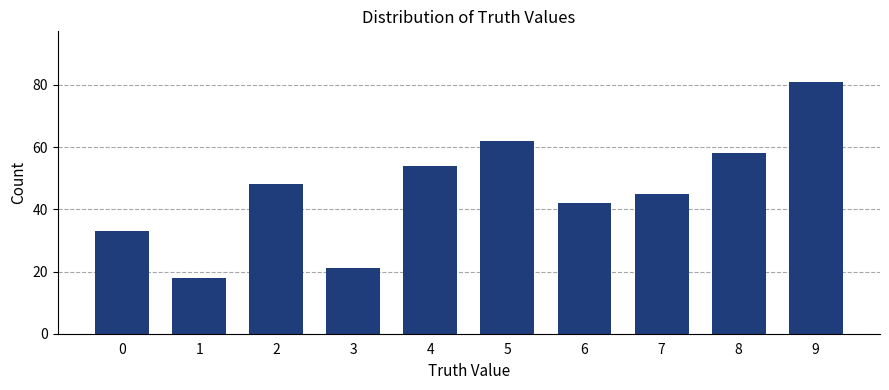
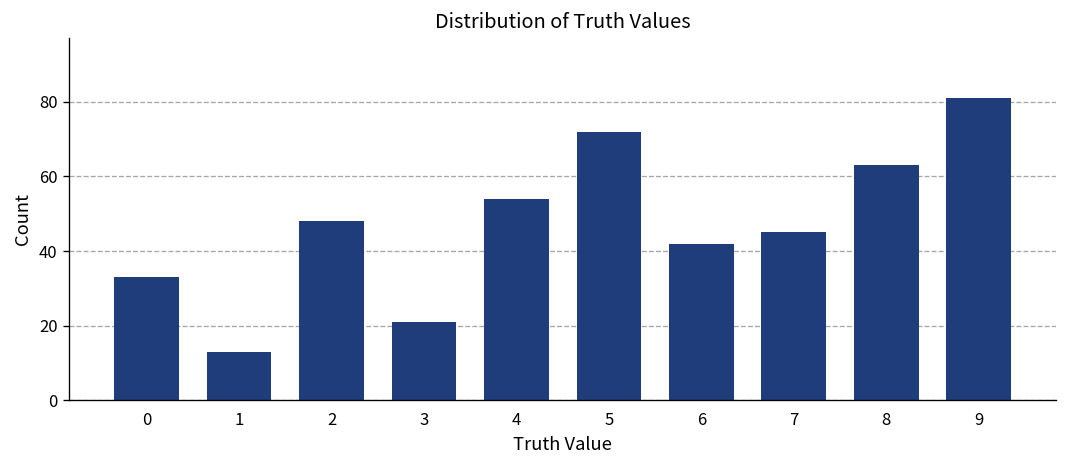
1: 18 -> 13
5: 62 -> 72
8: 58 -> 63
